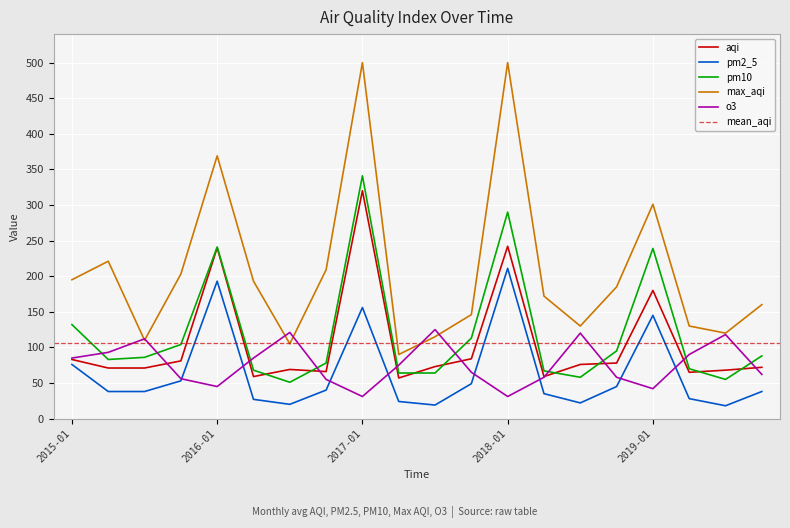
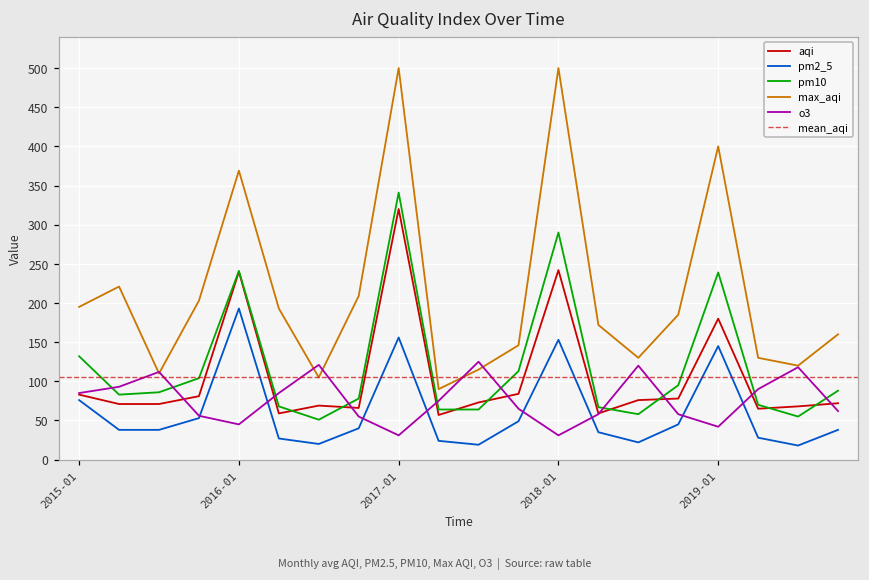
pm2_5, 2018-01: 210 -> 150
max_aqi, 2019-01: 300 -> 400
